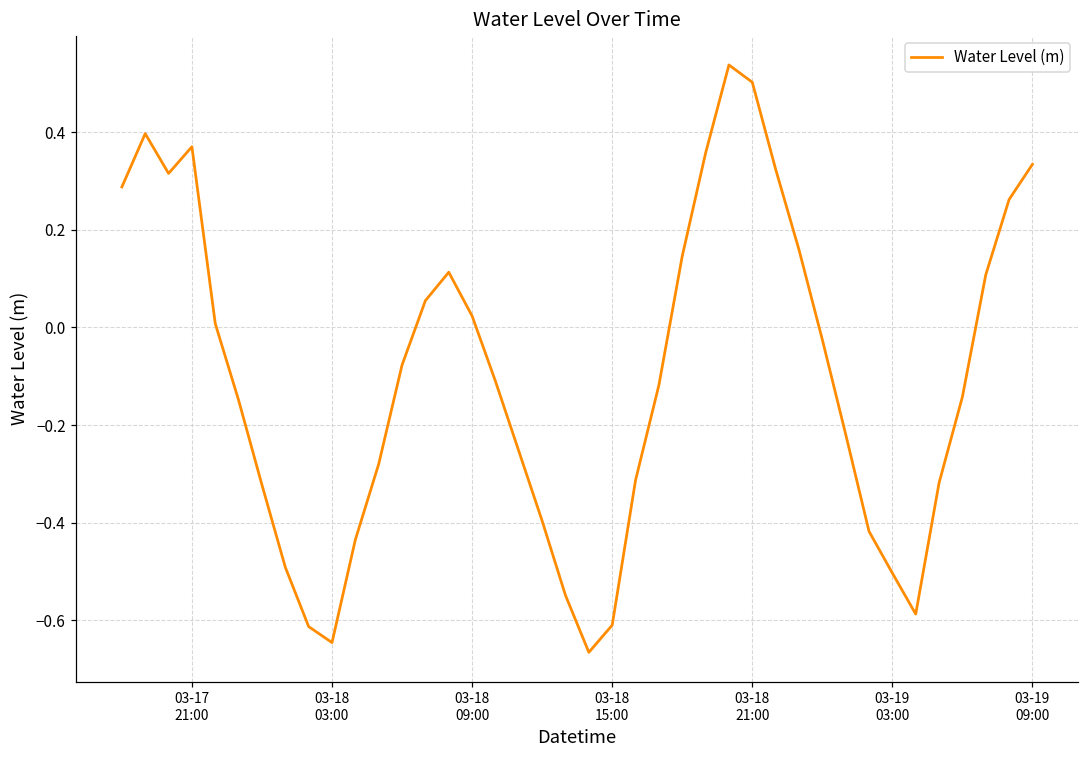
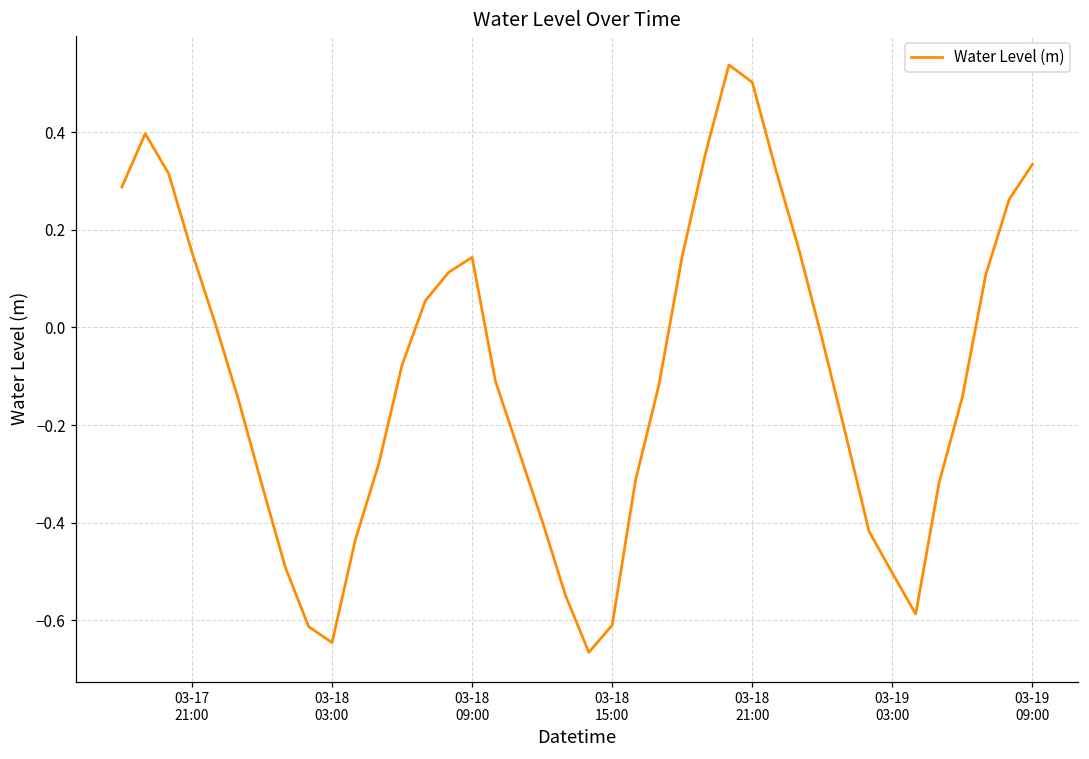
03-17 21:00: 0.37 -> 0.15
03-18 09:00: 0.02 -> 0.14
